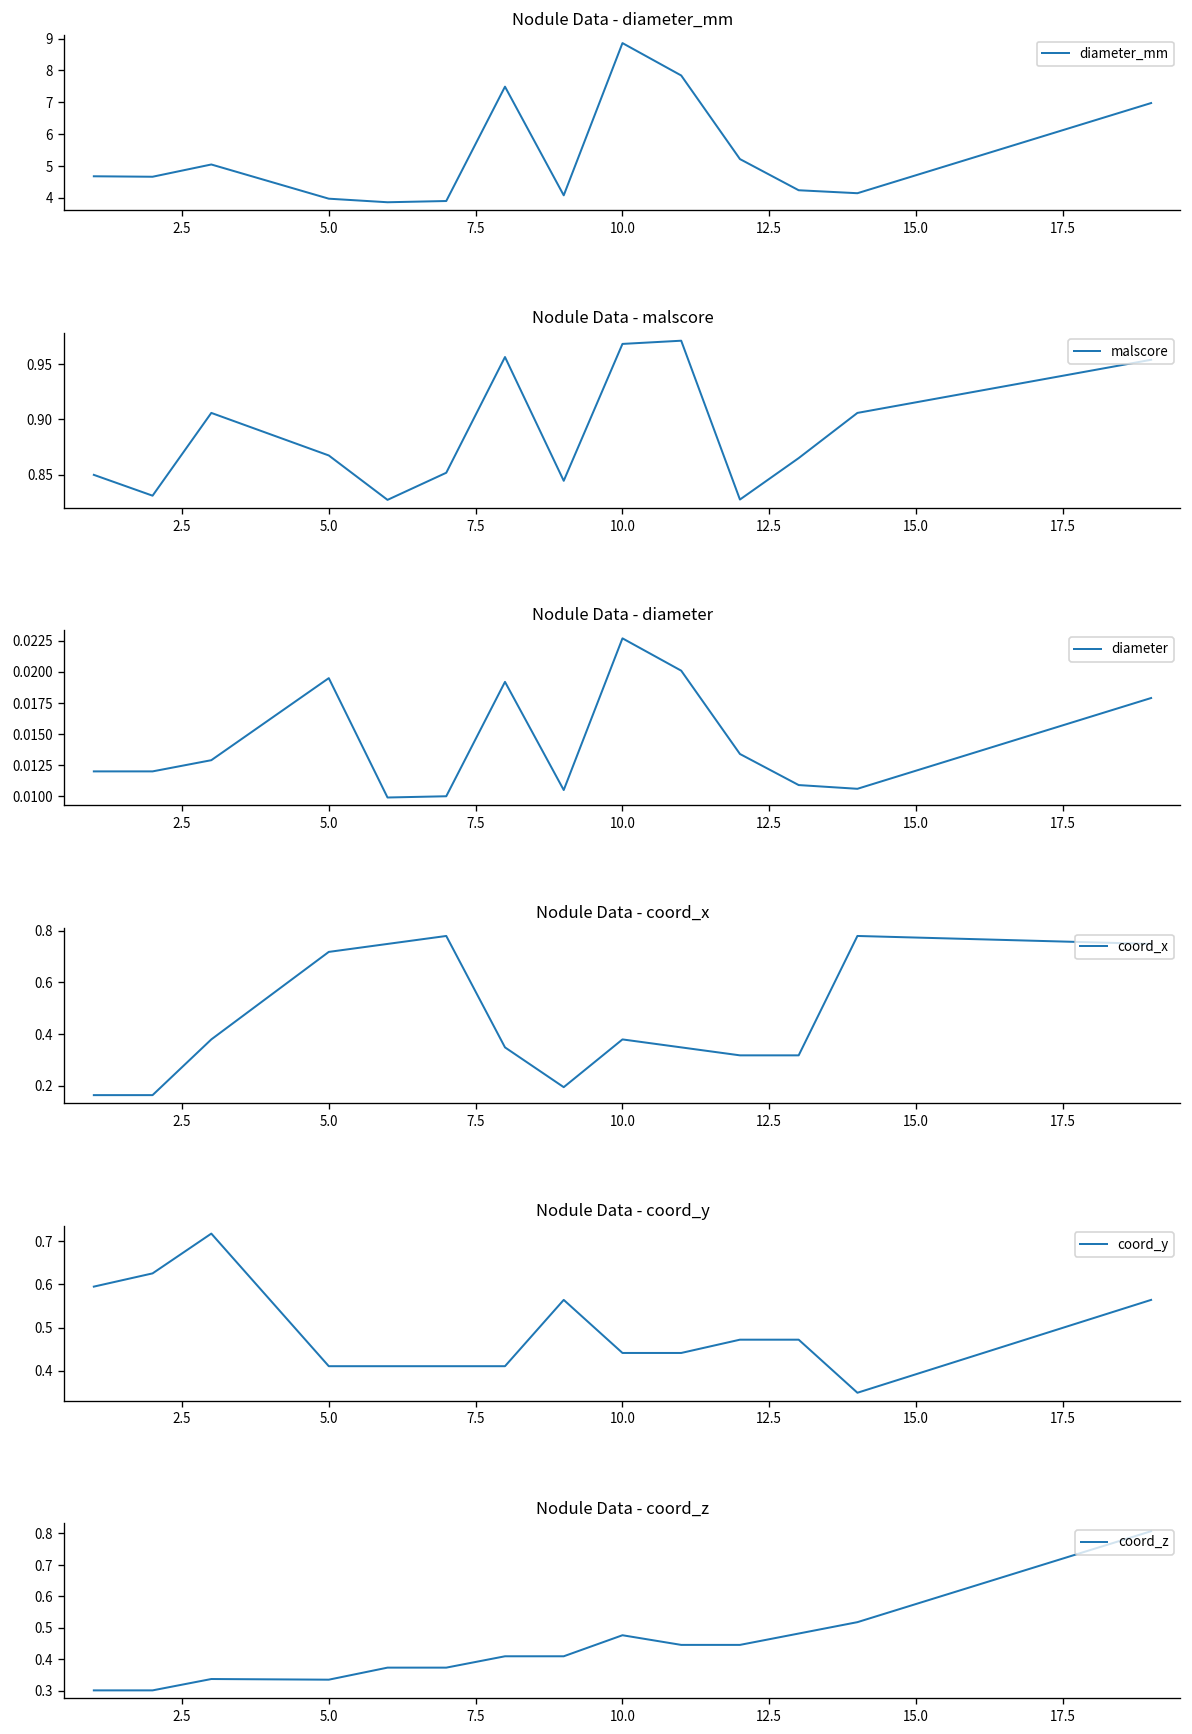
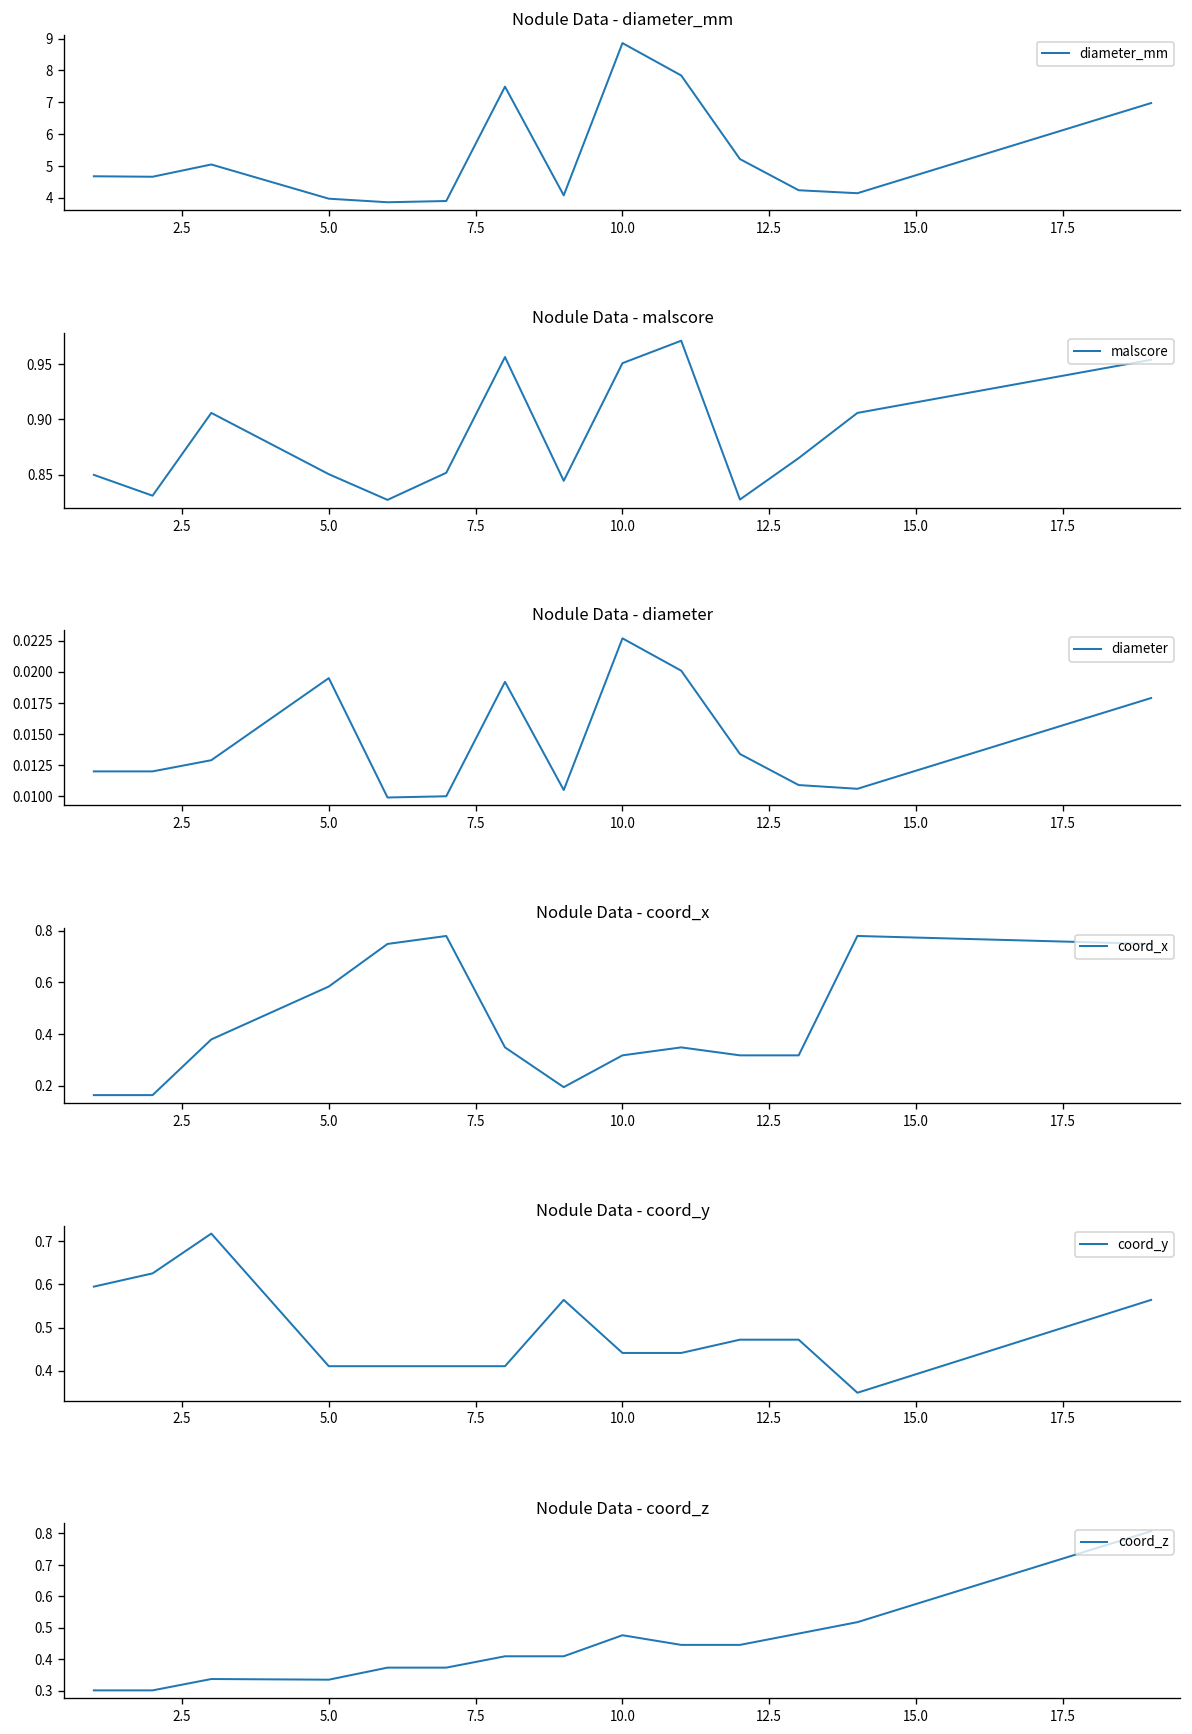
Nodule Data - malscore, 5.0: 0.87 -> 0.85
Nodule Data - malscore, 10.0: 0.97 -> 0.95
Nodule Data - coord_x, 5.0: 0.72 -> 0.58
Nodule Data - coord_x, 10.0: 0.38 -> 0.32
